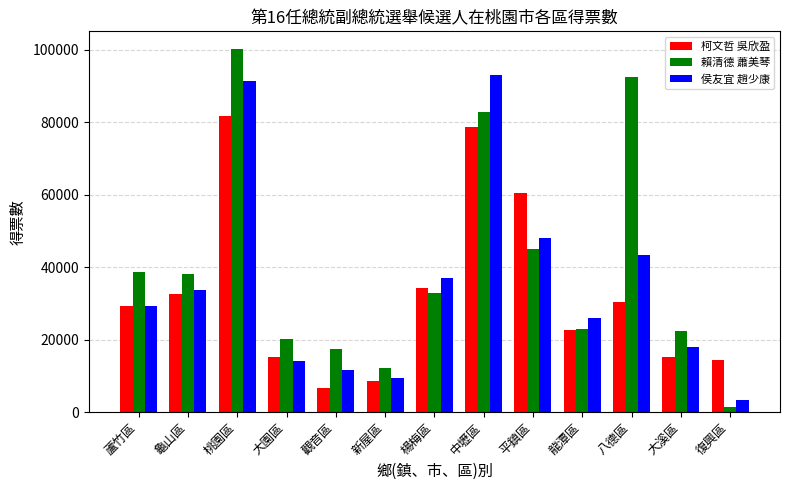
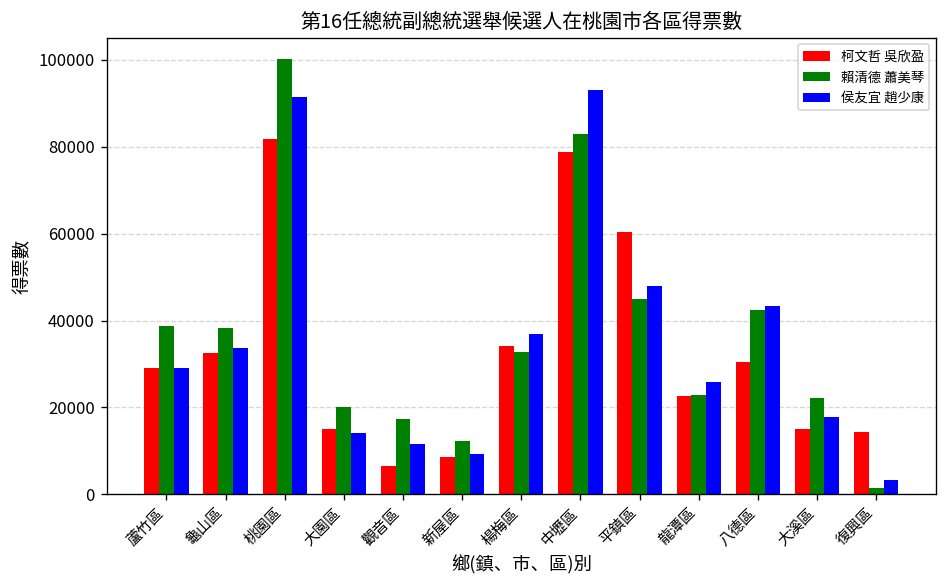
賴清德 蕭美琴, 八德區: 92000 -> 42000
